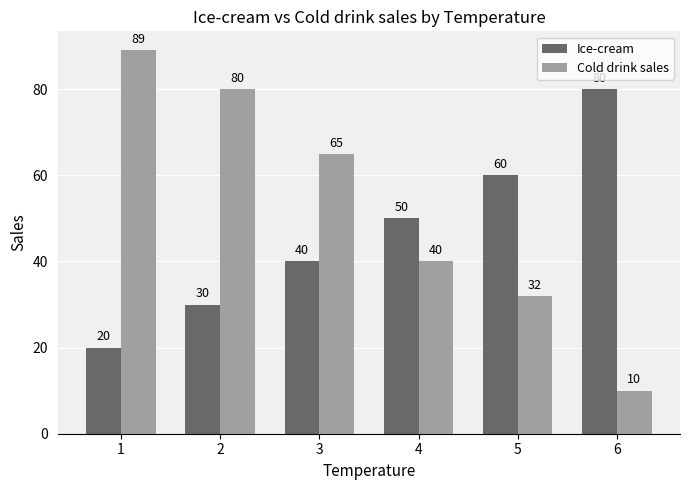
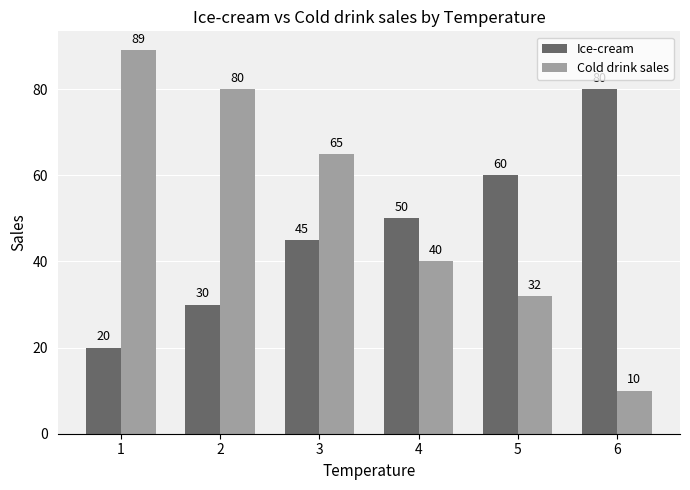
Ice-cream, 3: 40 -> 45
